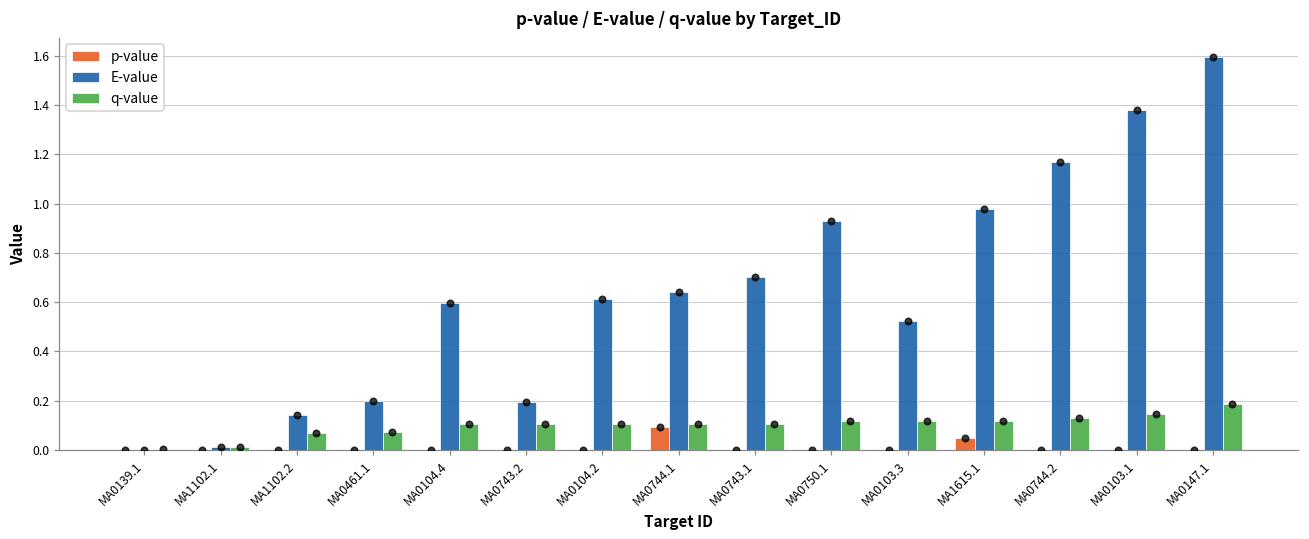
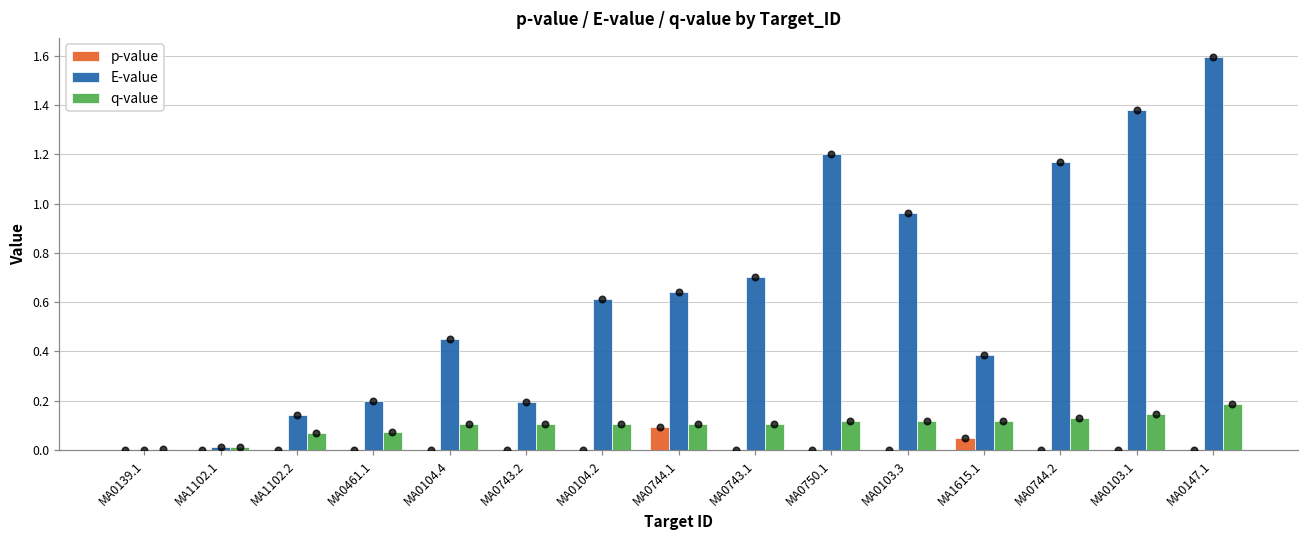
E-value, MA0104.4: 0.60 -> 0.45
E-value, MA0750.1: 0.93 -> 1.20
E-value, MA0103.3: 0.53 -> 0.96
E-value, MA1615.1: 0.98 -> 0.39
